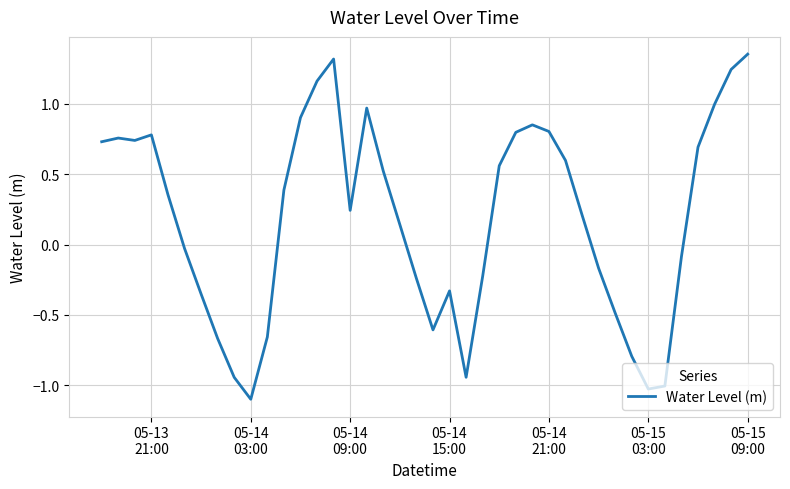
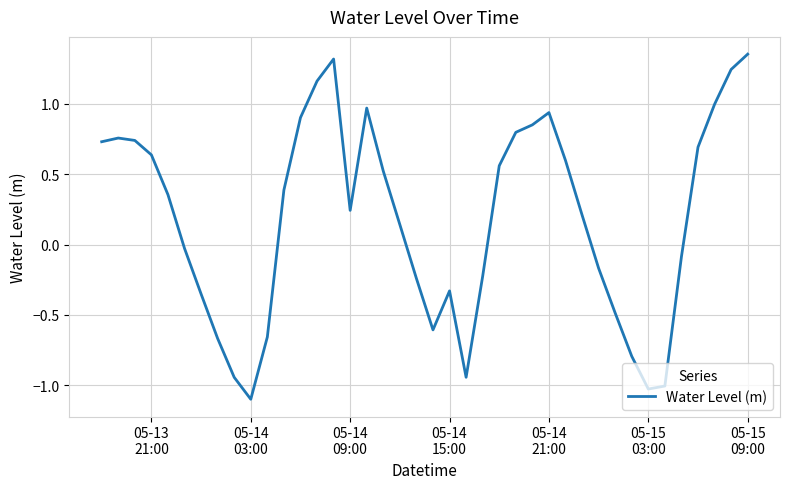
05-13 21:00: 0.78 -> 0.64
05-14 21:00: 0.80 -> 0.94
